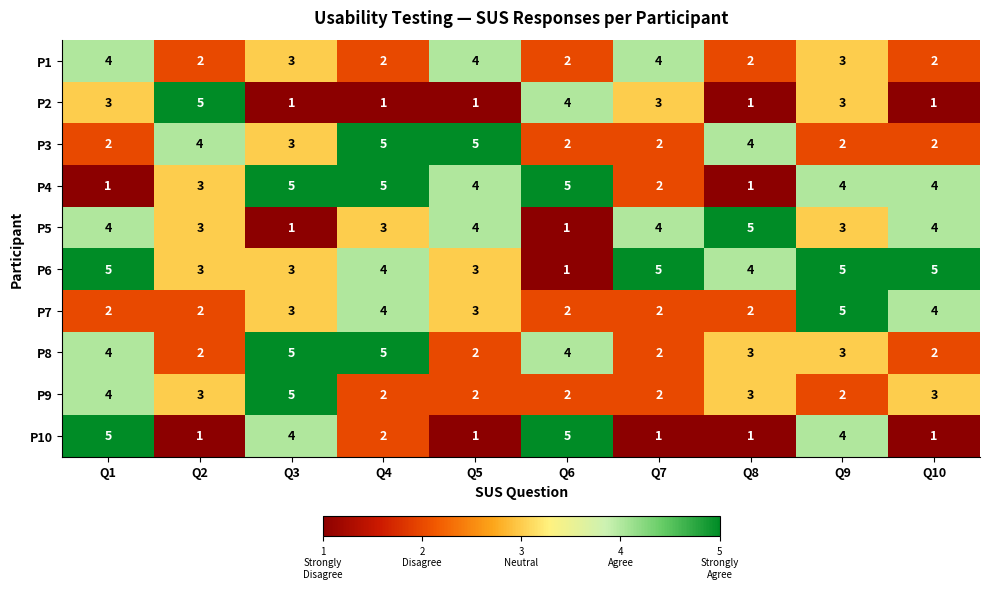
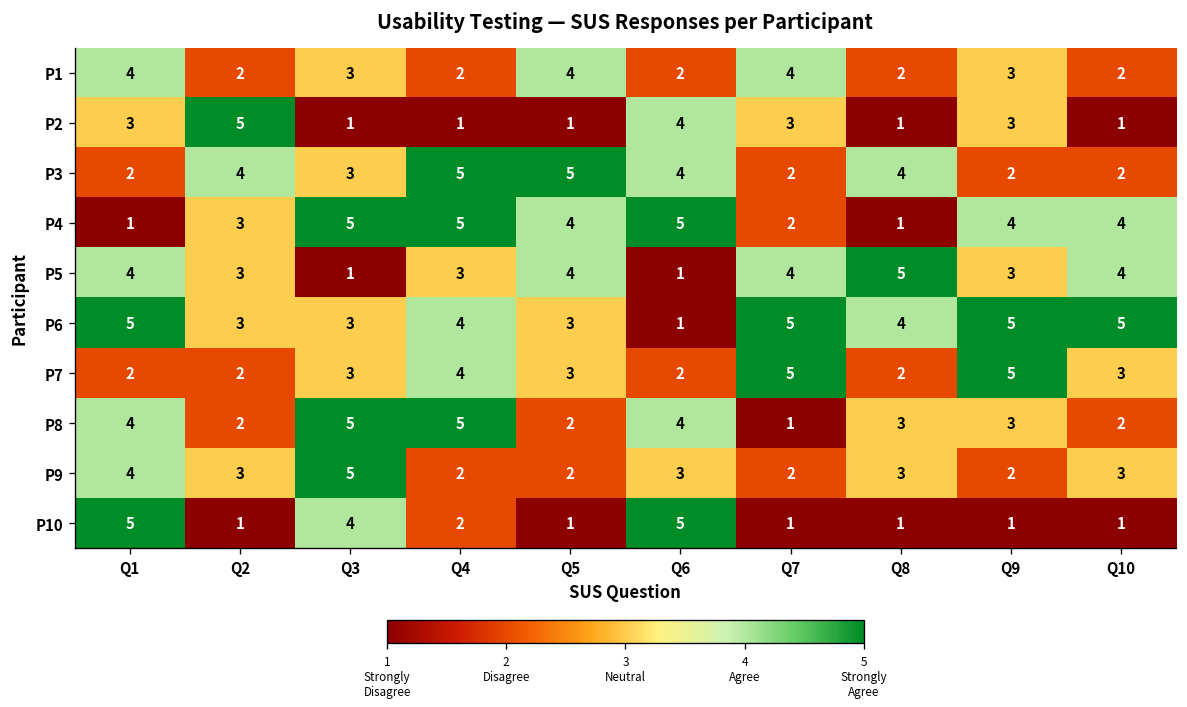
P3, Q6: 2 -> 4
P7, Q7: 2 -> 5
P7, Q10: 4 -> 3
P8, Q7: 2 -> 1
P9, Q6: 2 -> 3
P10, Q9: 4 -> 1
